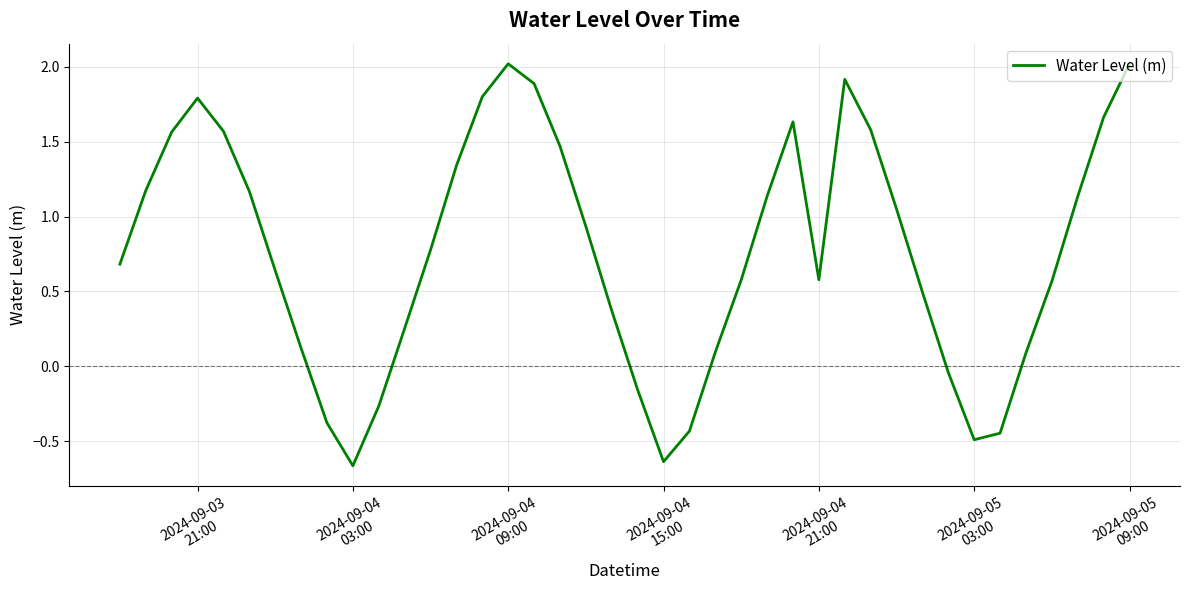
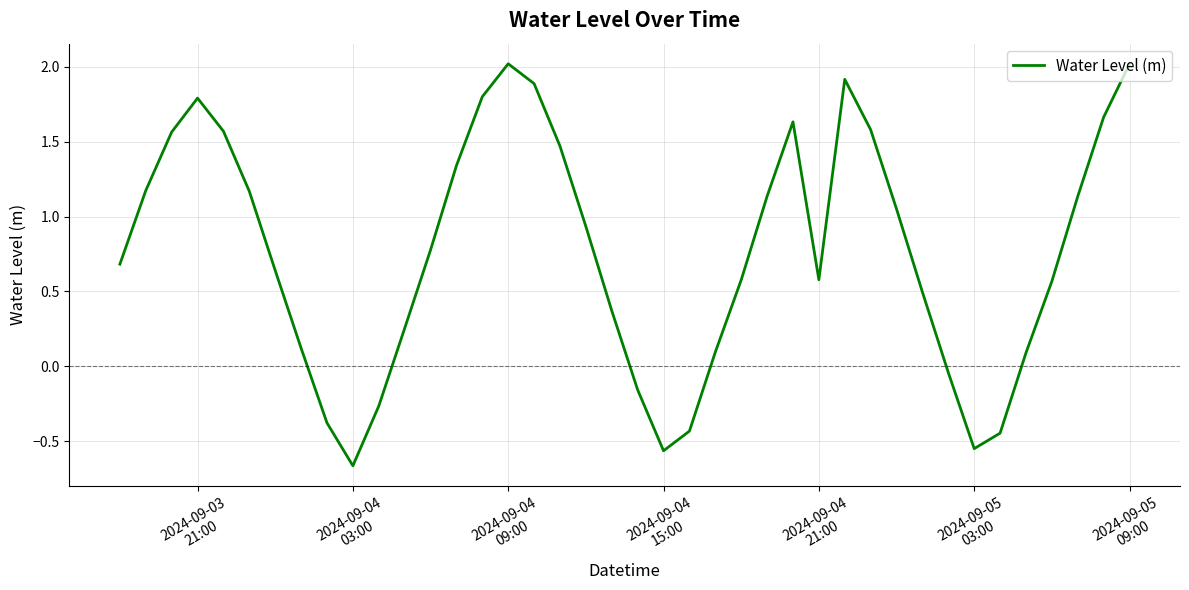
2024-09-04 15:00: -0.64 -> -0.56
2024-09-05 03:00: -0.49 -> -0.55
